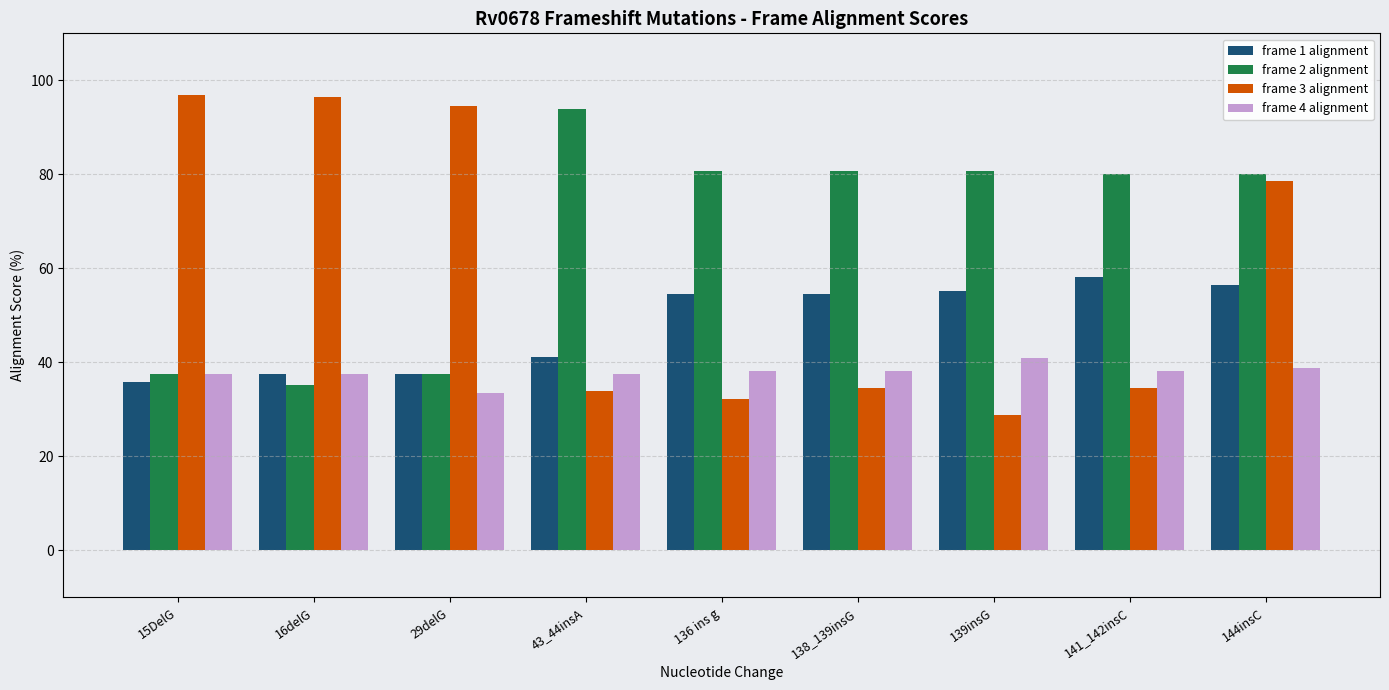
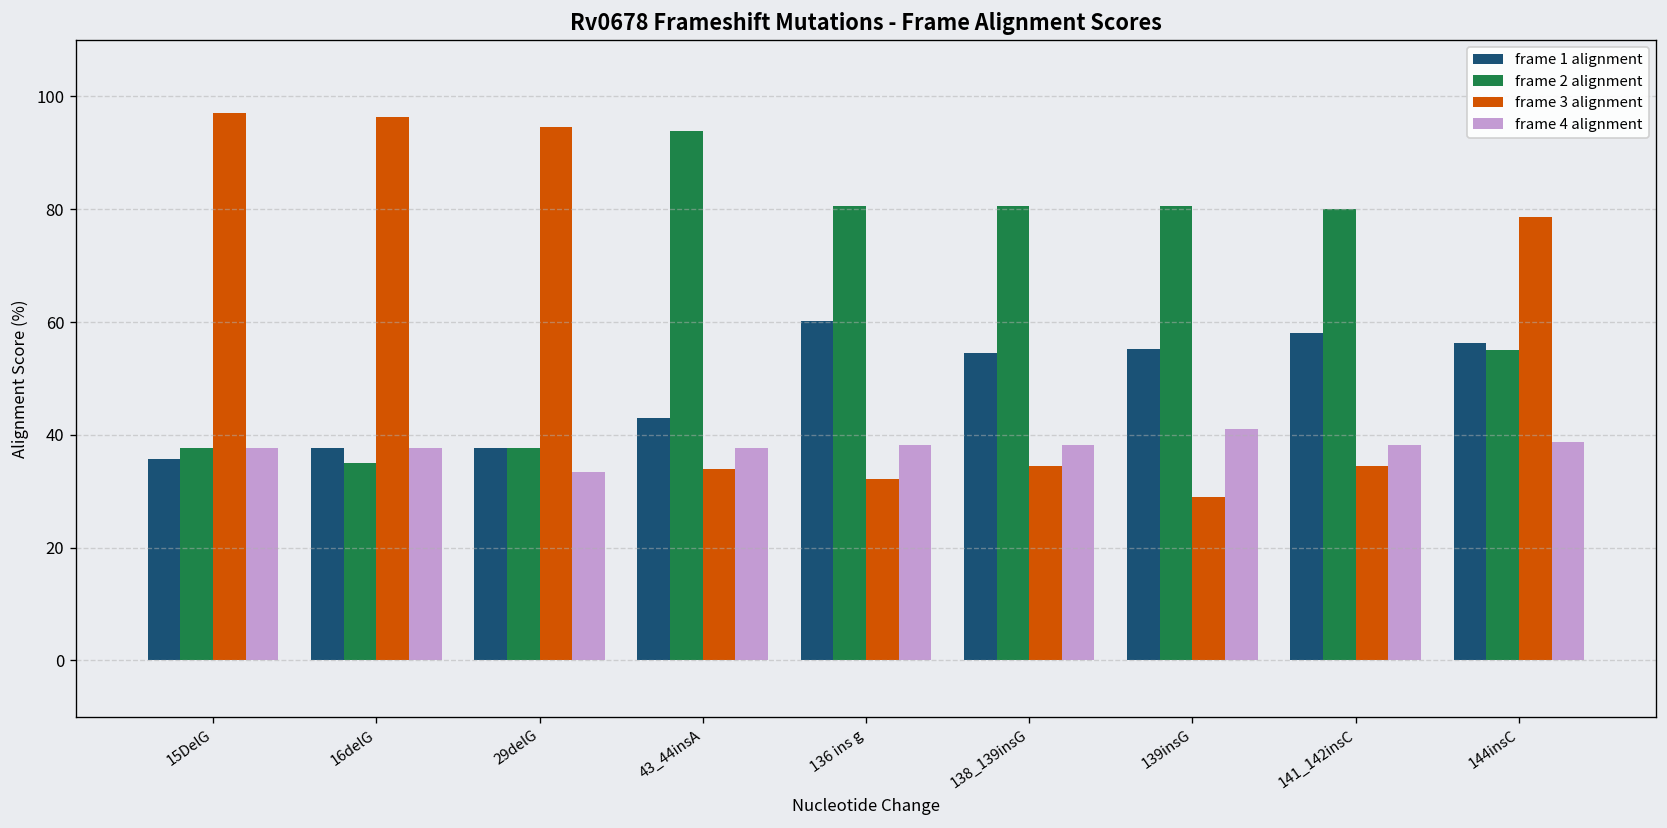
frame 1 alignment, 43_44insA: 41 -> 43
frame 1 alignment, 136 ins g: 55 -> 60
frame 2 alignment, 144insC: 80 -> 55
